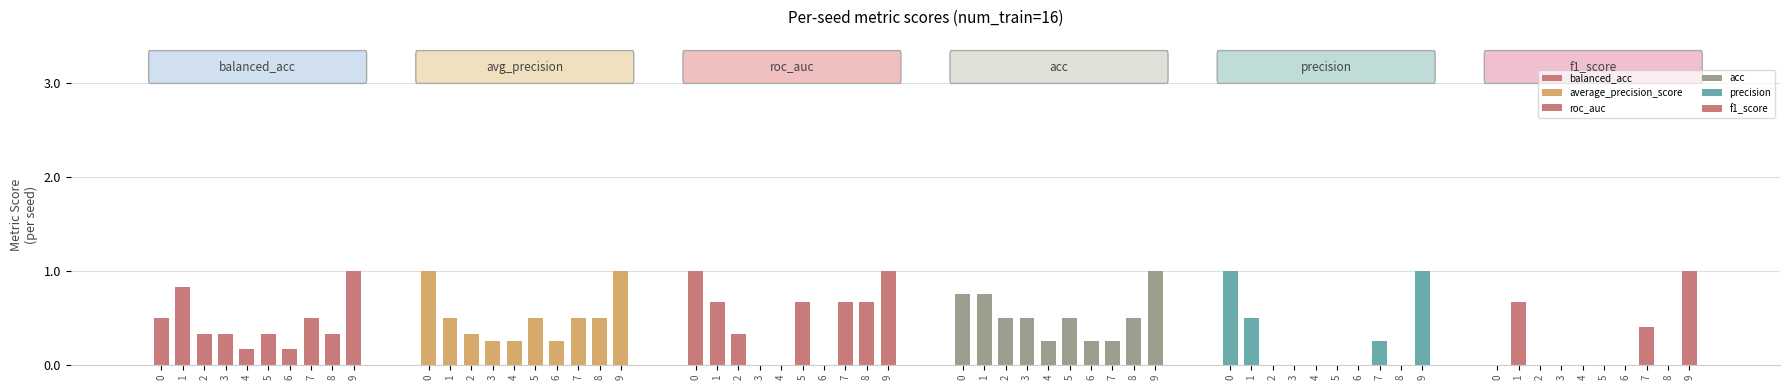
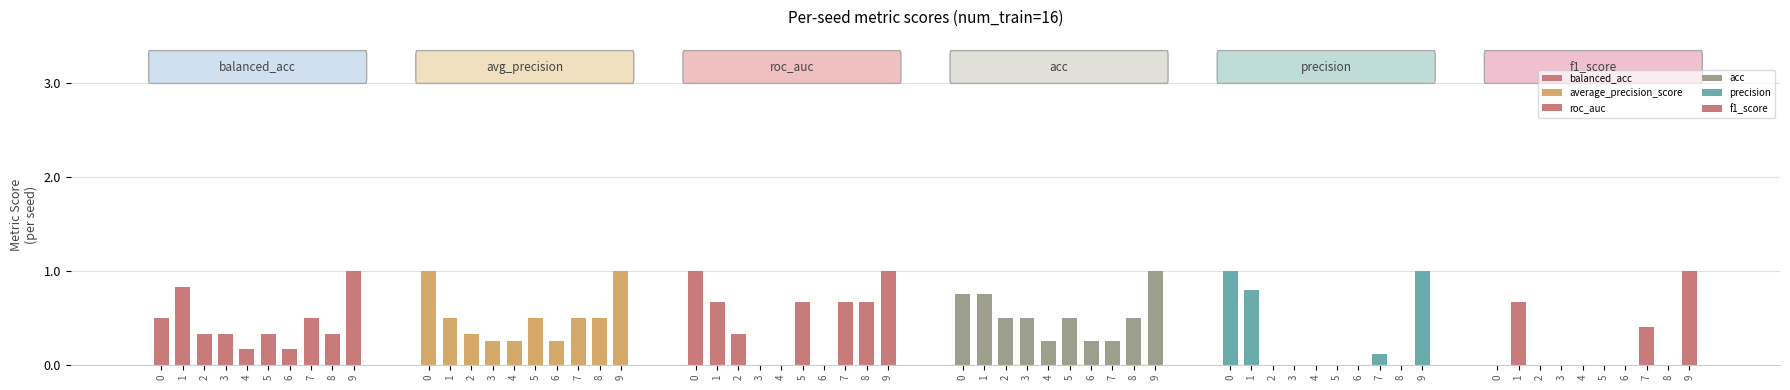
precision, 1: 0.5 -> 0.8
precision, 7: 0.3 -> 0.1
